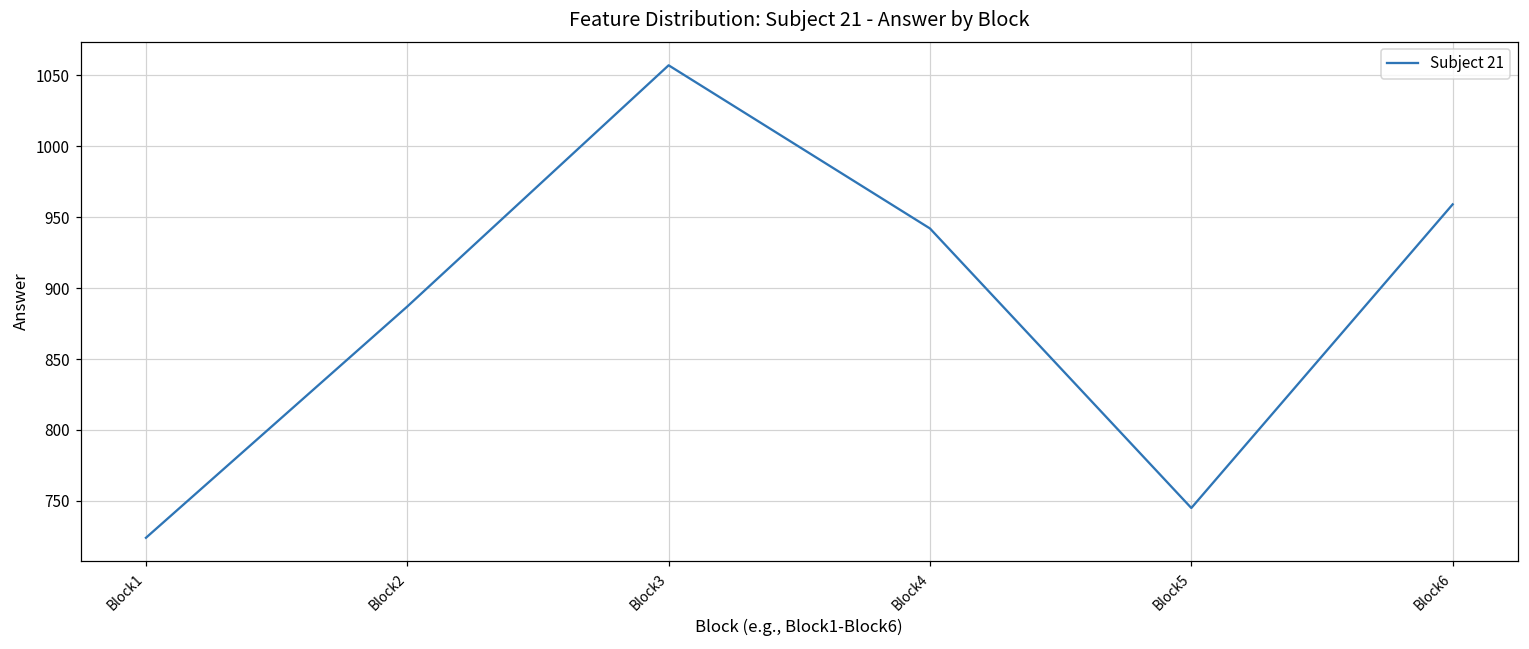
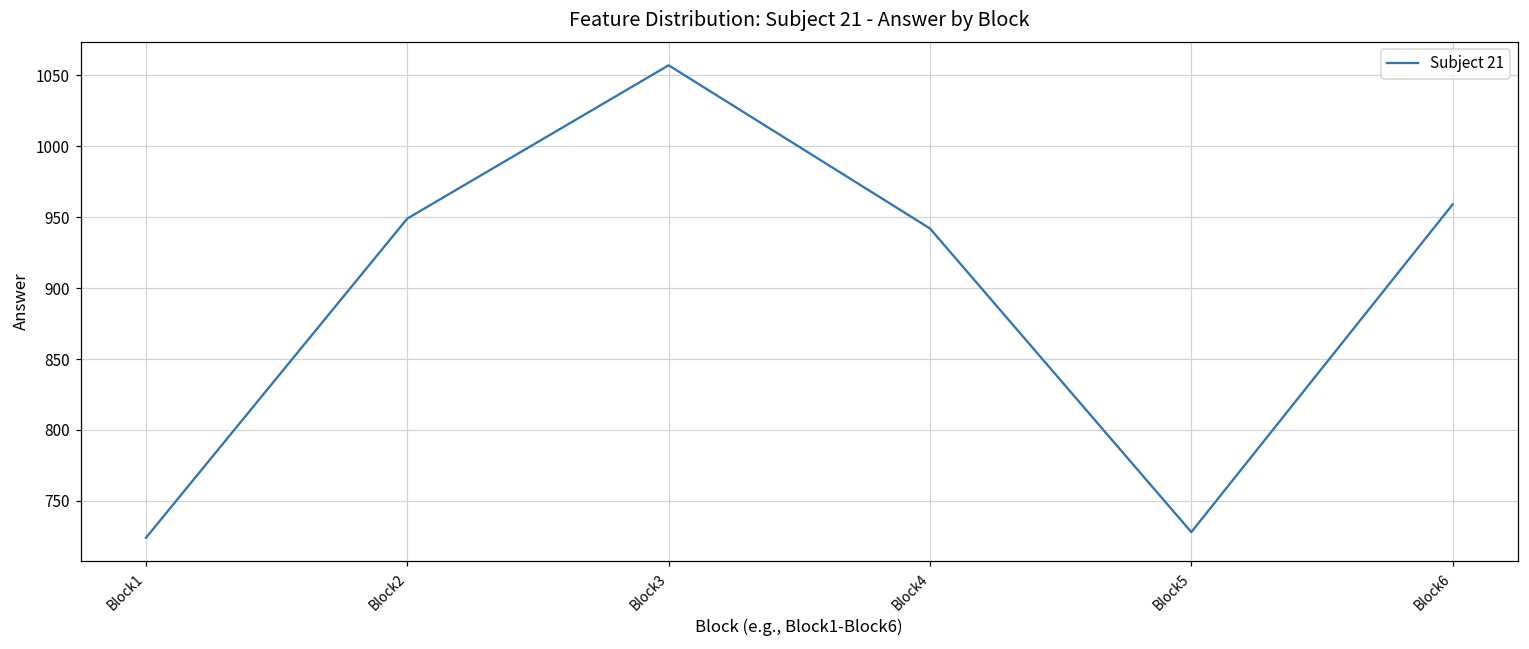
Block2: 887 -> 949
Block5: 745 -> 728
